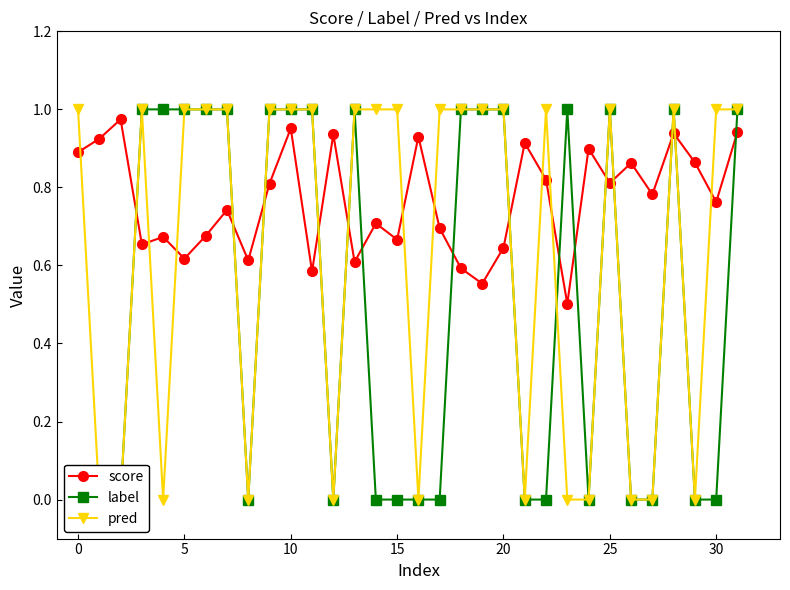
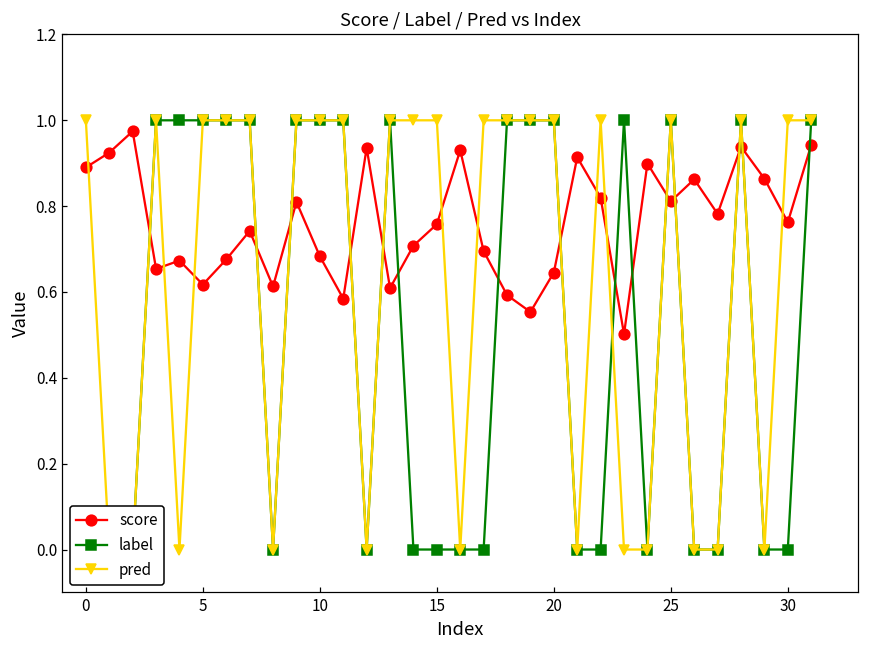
score, 10: 0.95 -> 0.68
score, 15: 0.67 -> 0.76
